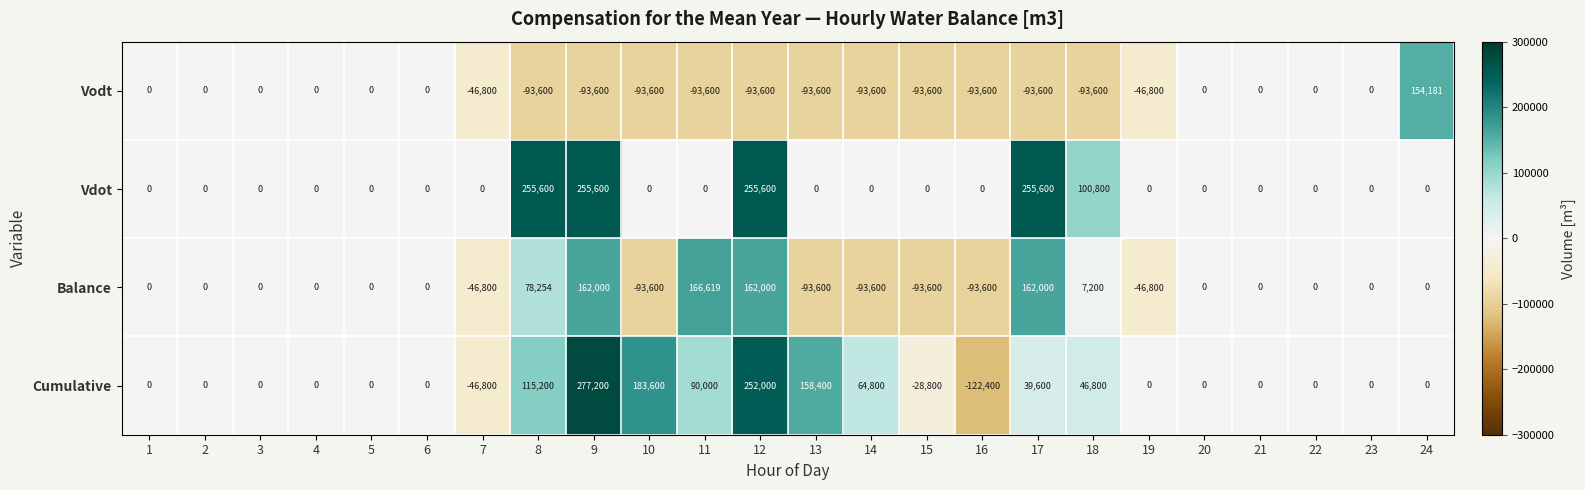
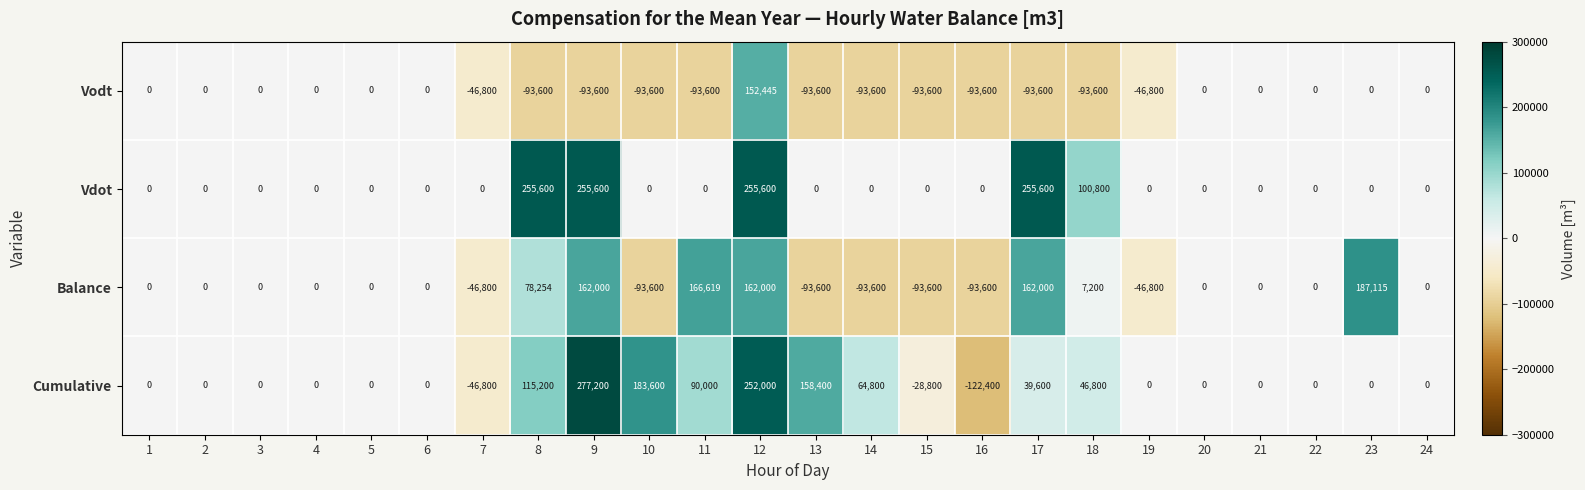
Vodt, 12: -93,600 -> 152,445
Vodt, 24: 154,181 -> 0
Balance, 23: 0 -> 187,115
